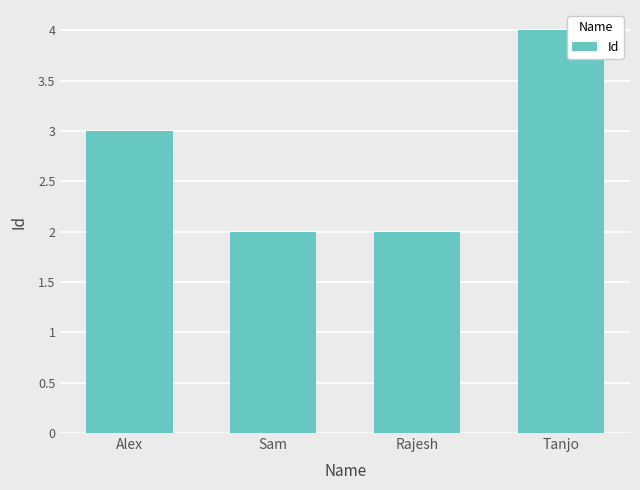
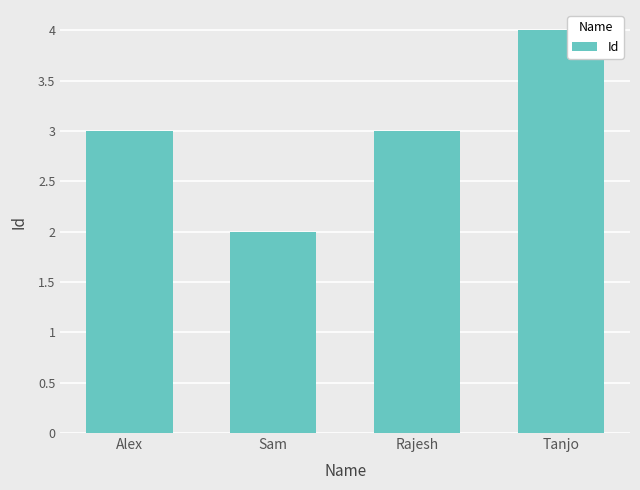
Rajesh: 2 -> 3
